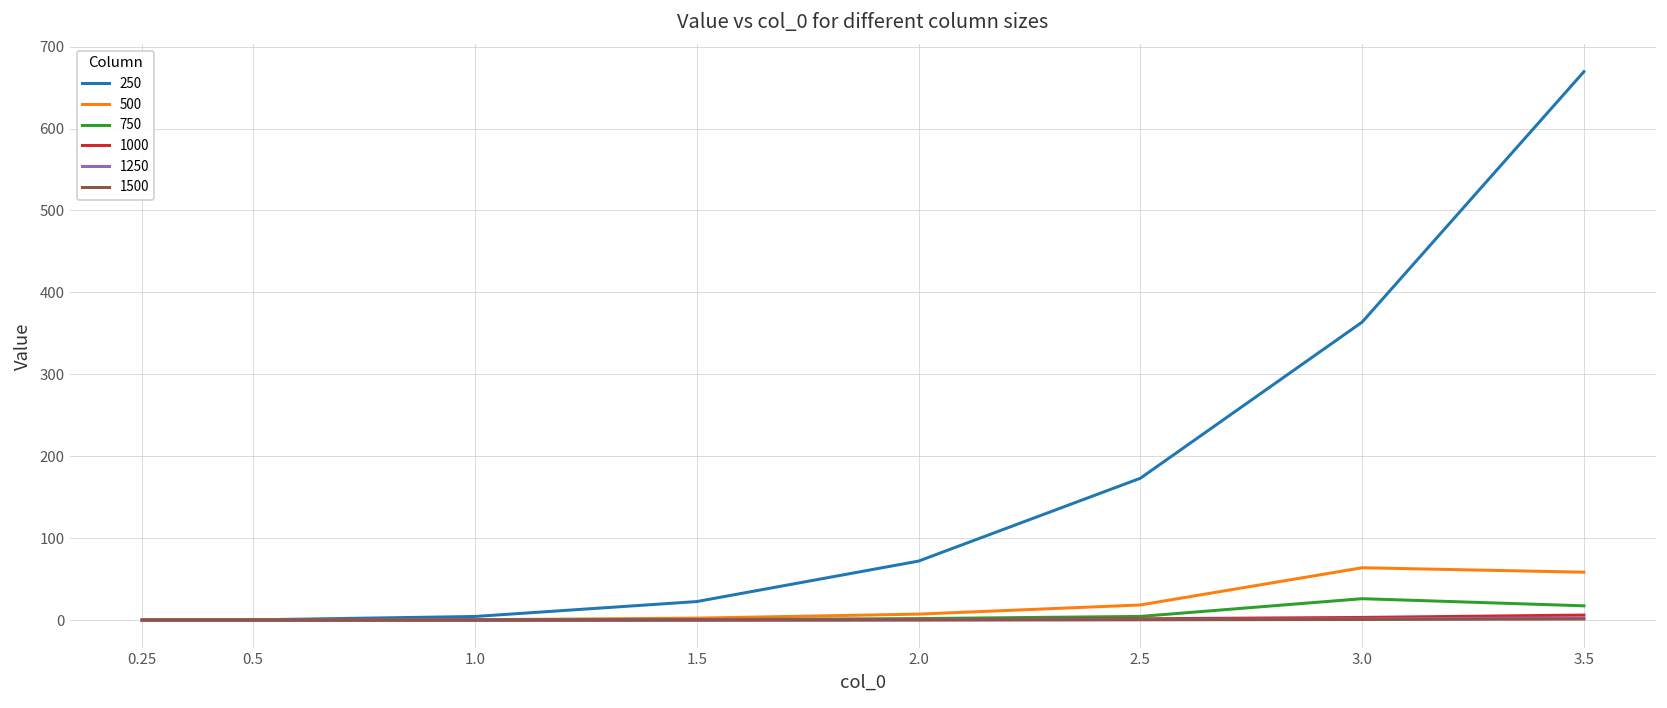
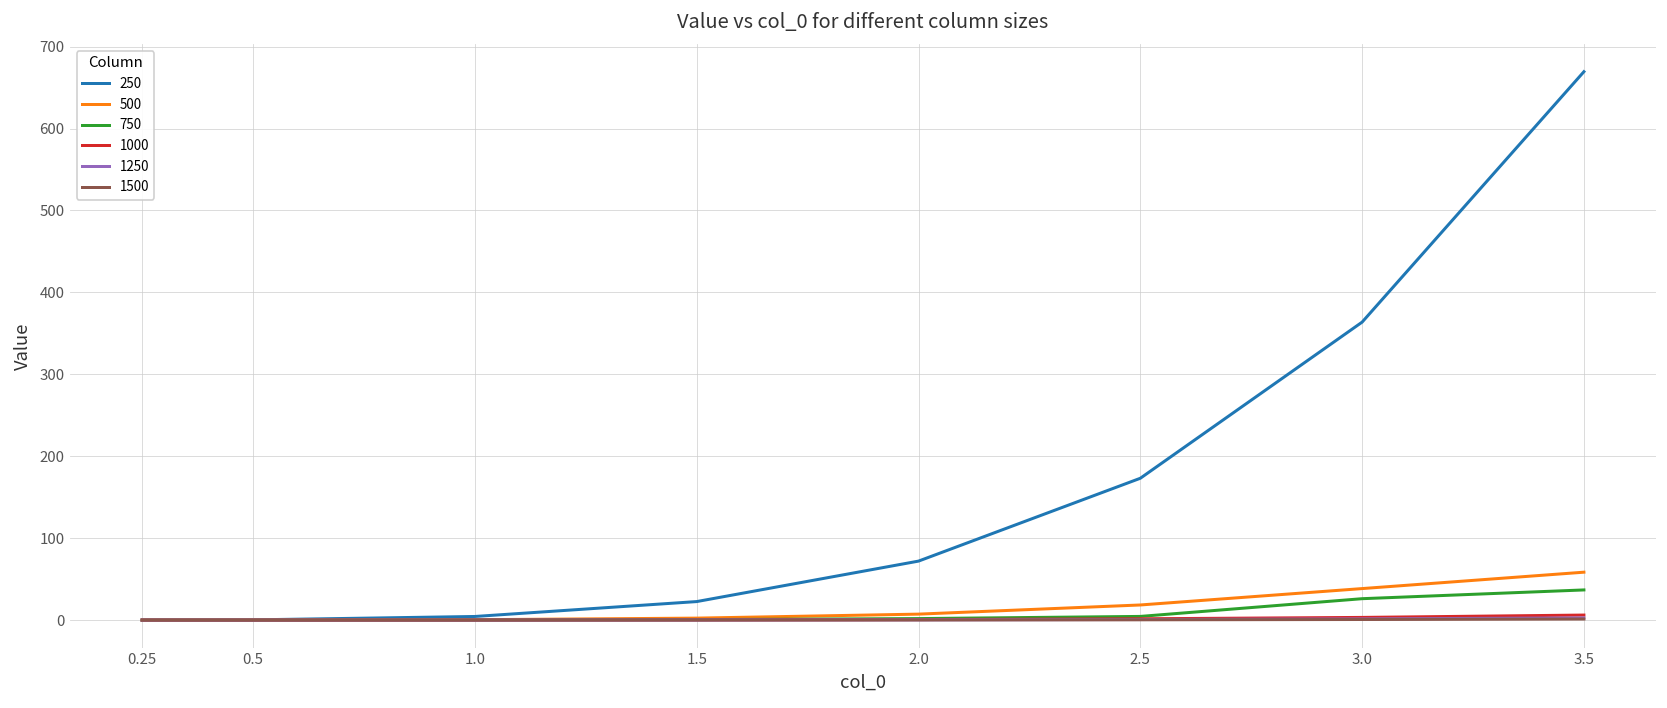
500, 3.0: 60 -> 40
750, 3.5: 20 -> 40
